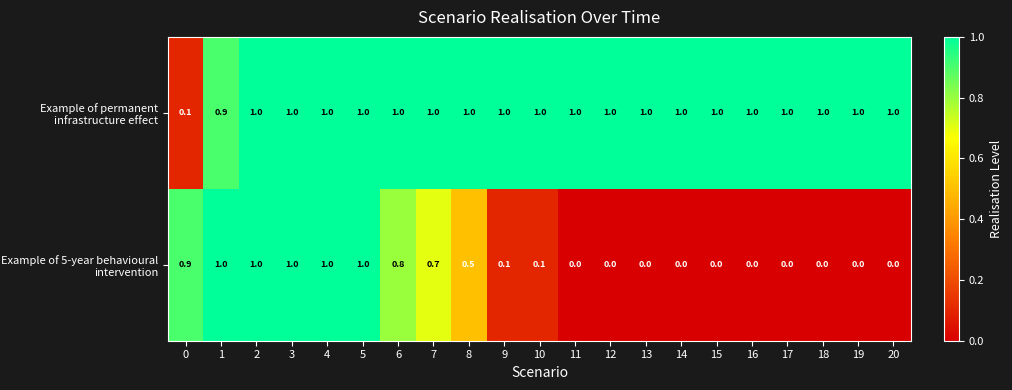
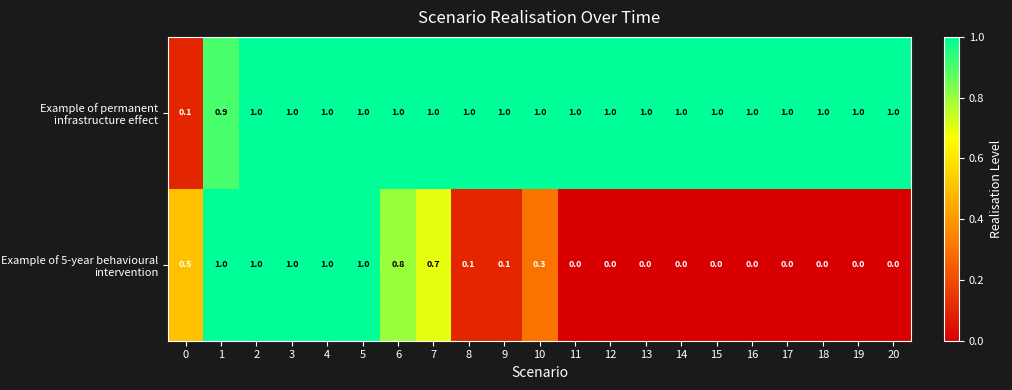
Example of 5-year behavioural intervention, 0: 0.9 -> 0.5
Example of 5-year behavioural intervention, 8: 0.5 -> 0.1
Example of 5-year behavioural intervention, 10: 0.1 -> 0.3
